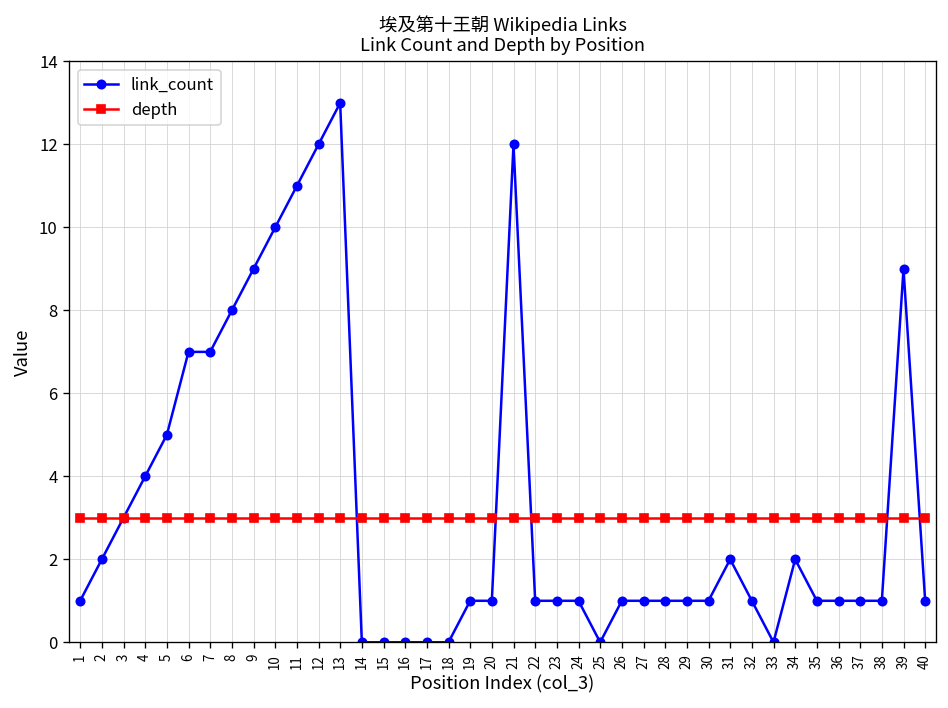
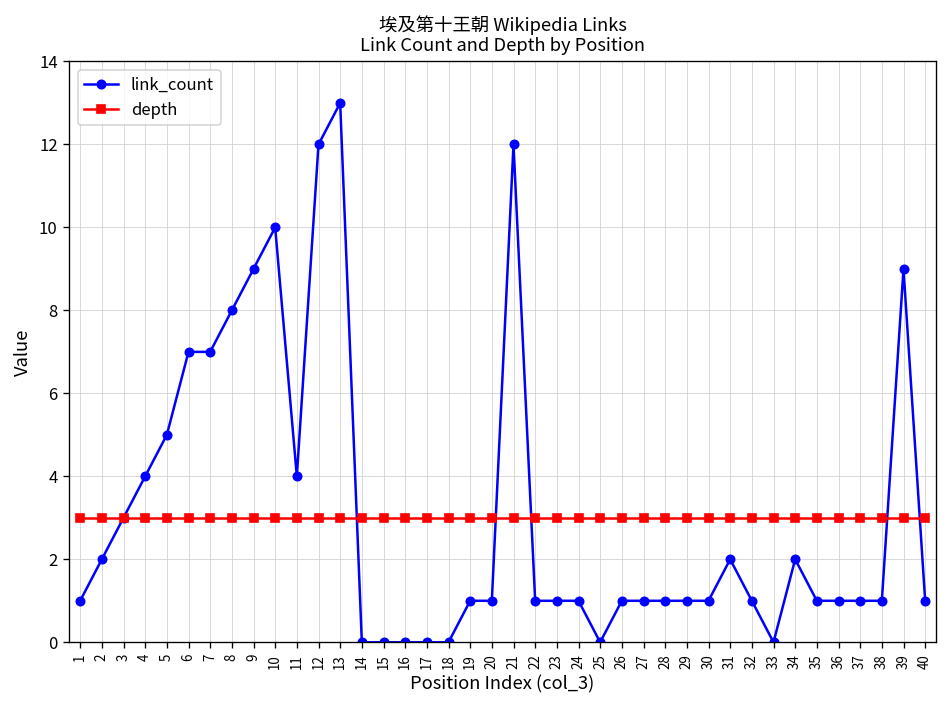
link_count, 11: 11 -> 4
